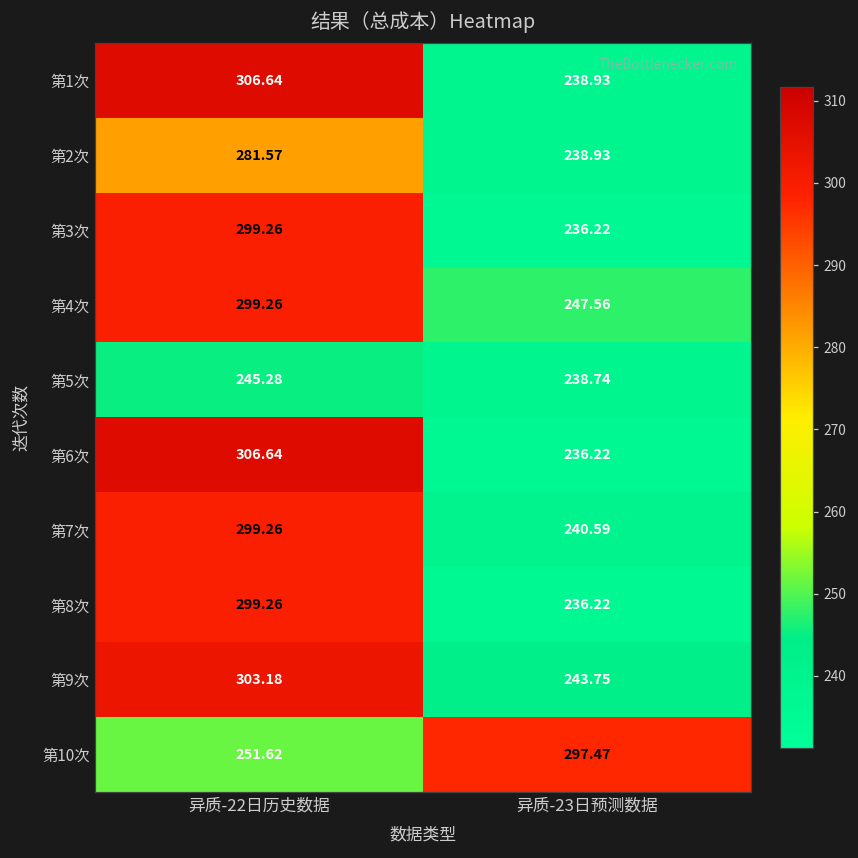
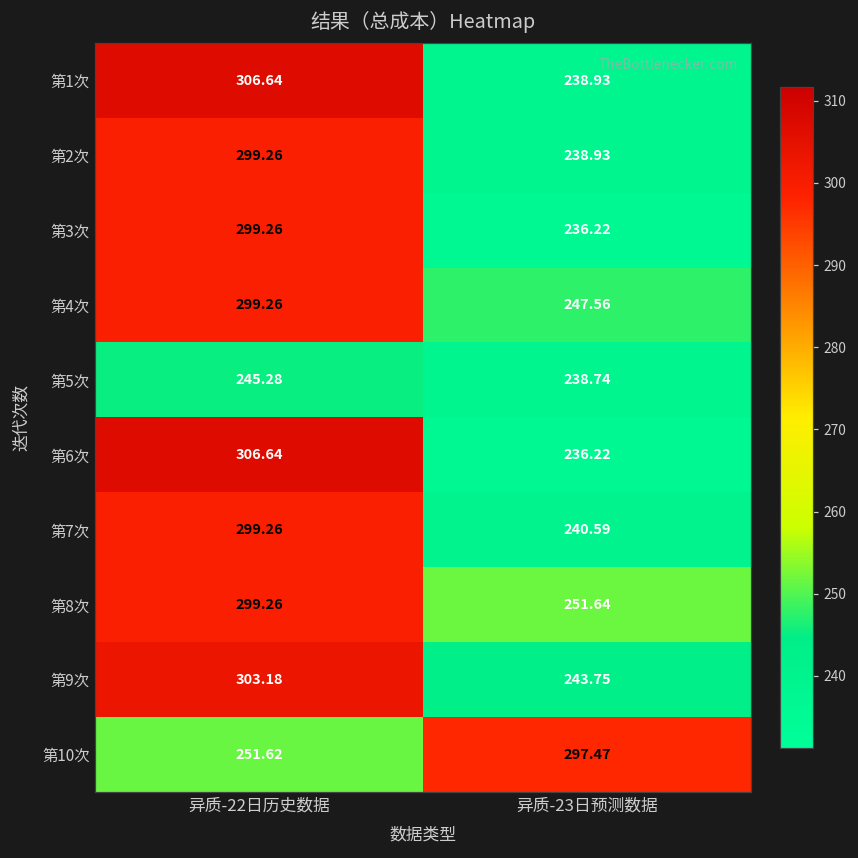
第2次, 异质-22日历史数据: 281.57 -> 299.26
第8次, 异质-23日预测数据: 236.22 -> 251.64
